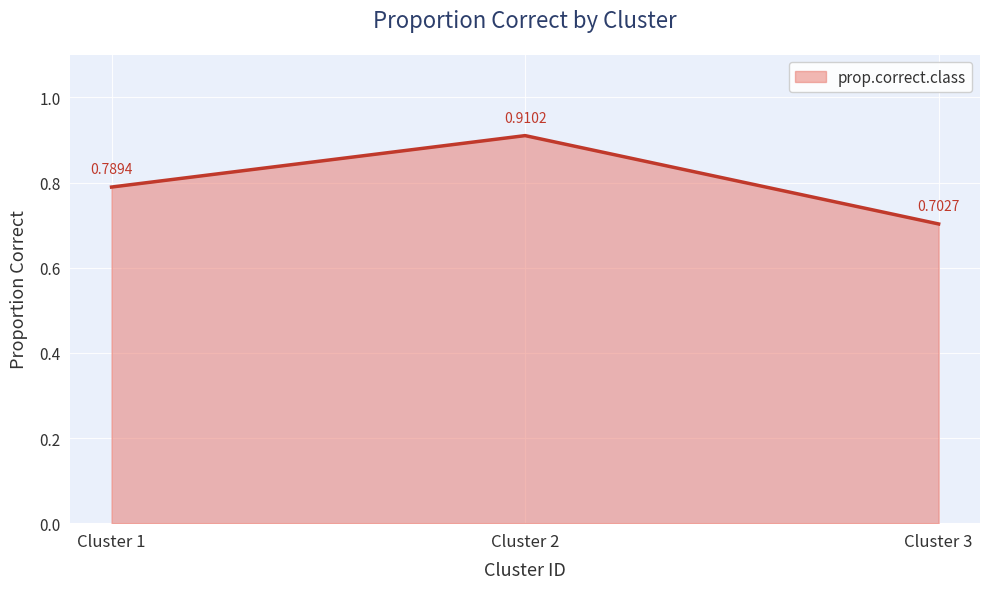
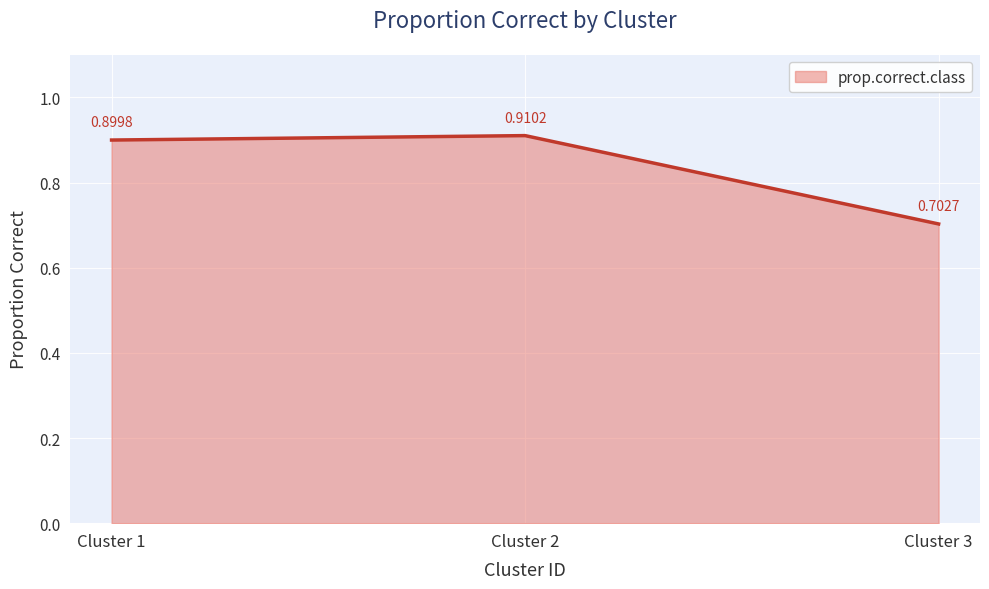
Cluster 1: 0.7894 -> 0.8998
